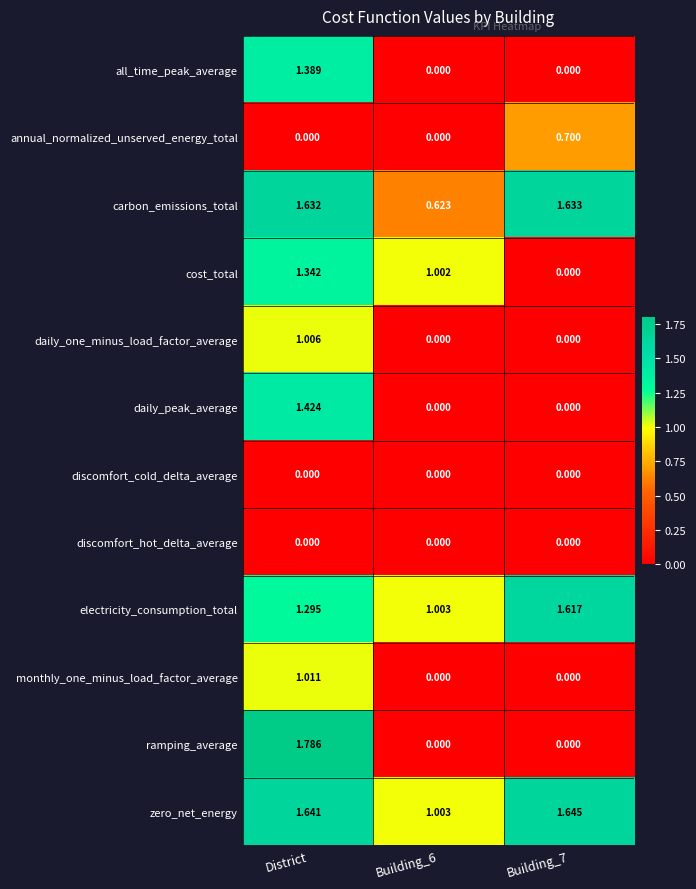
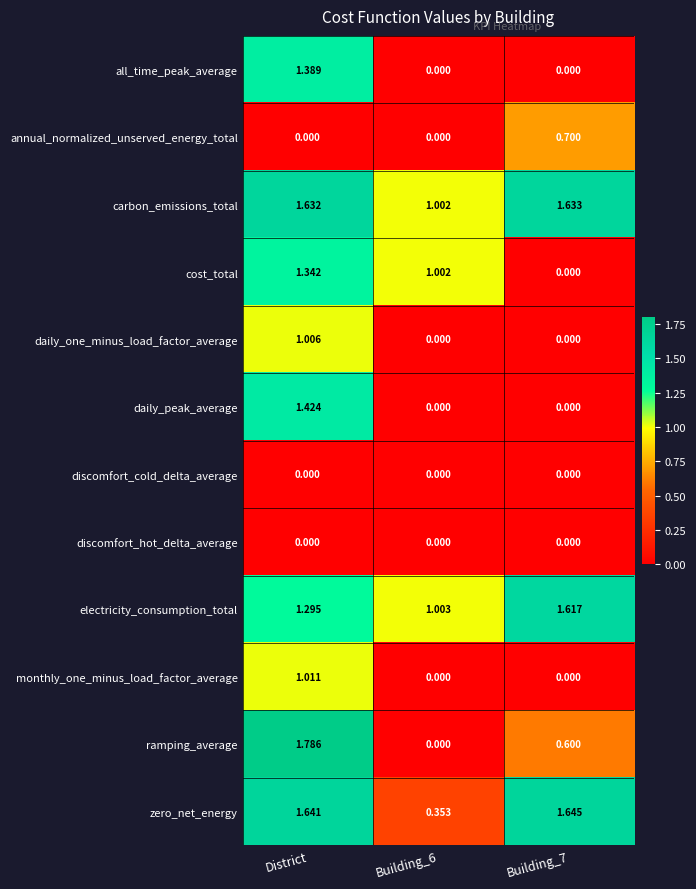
carbon_emissions_total, Building_6: 0.623 -> 1.002
ramping_average, Building_7: 0.000 -> 0.600
zero_net_energy, Building_6: 1.003 -> 0.353
